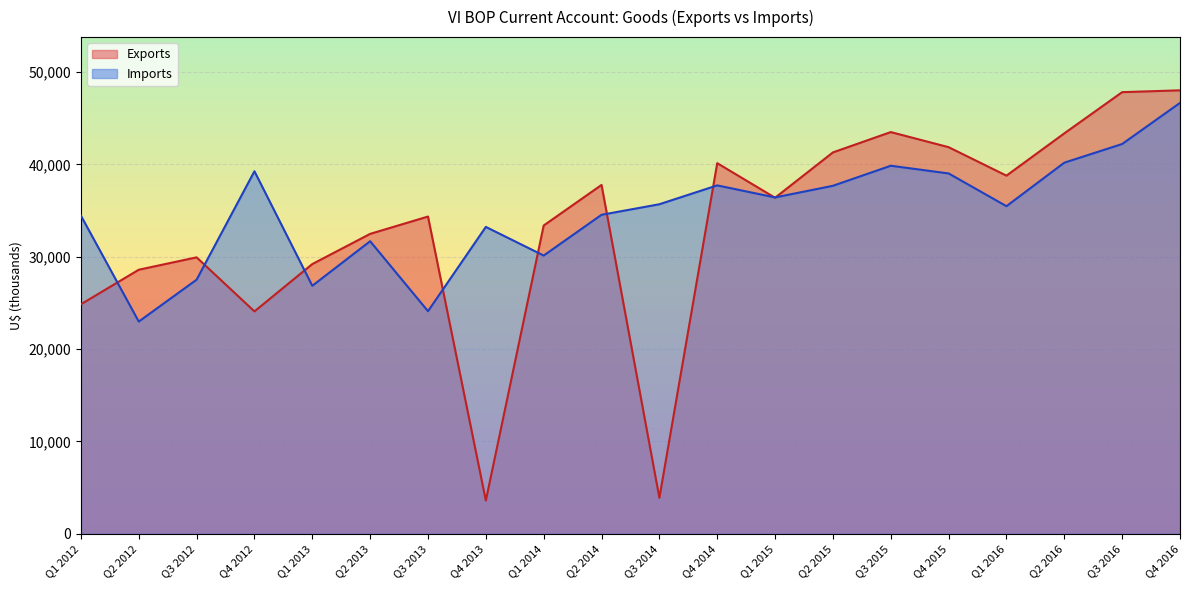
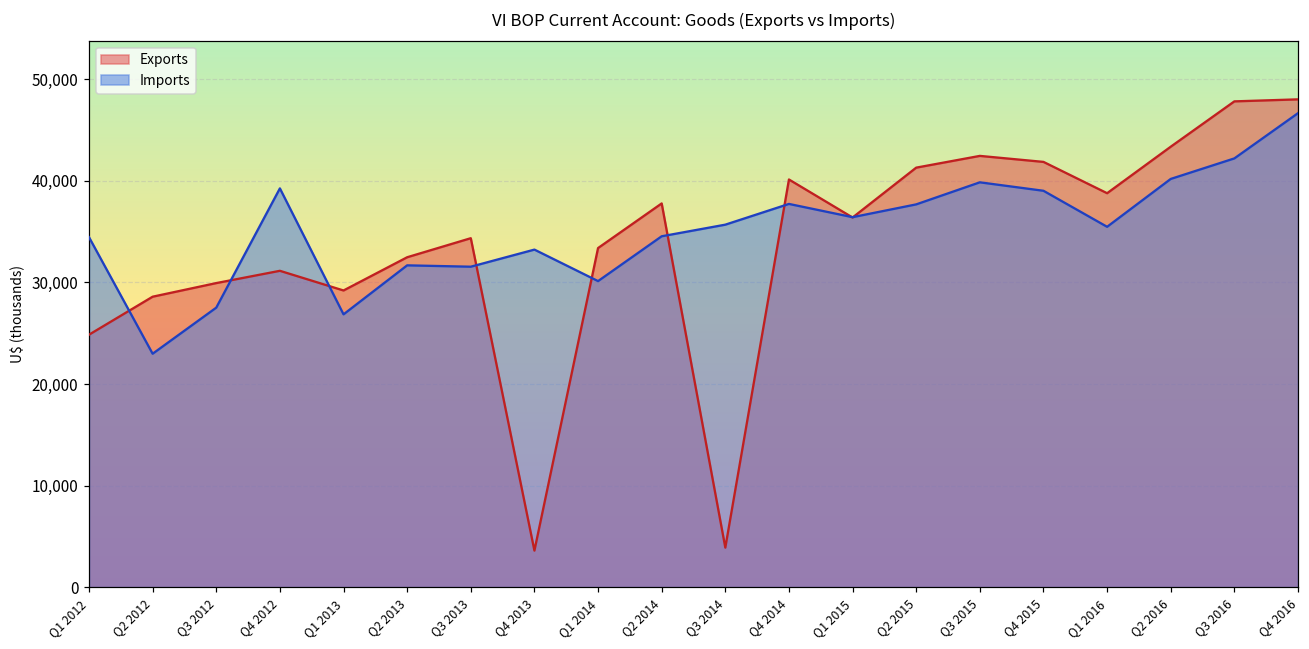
Exports, Q4 2012: 24,000 -> 31,000
Imports, Q3 2013: 24,000 -> 32,000
Exports, Q3 2015: 44,000 -> 42,000
